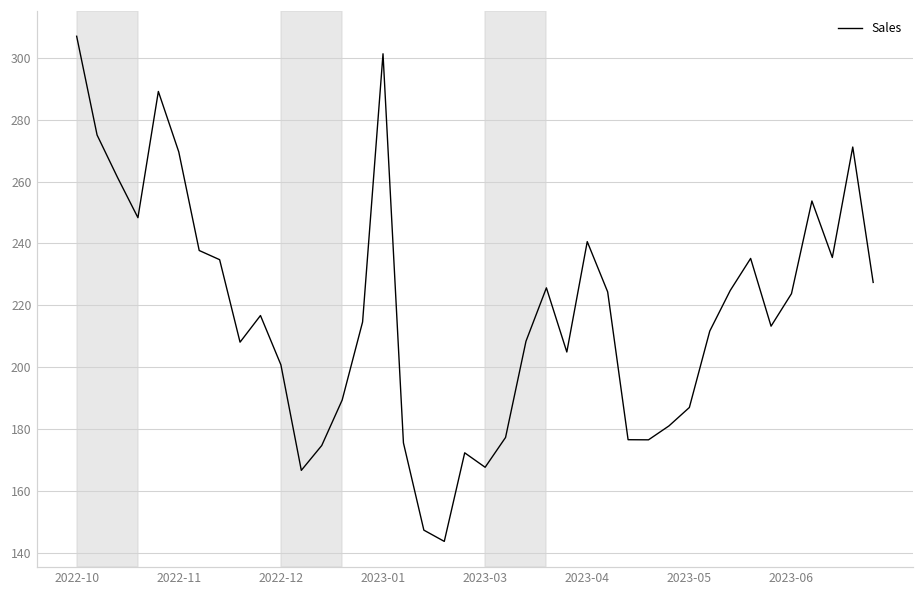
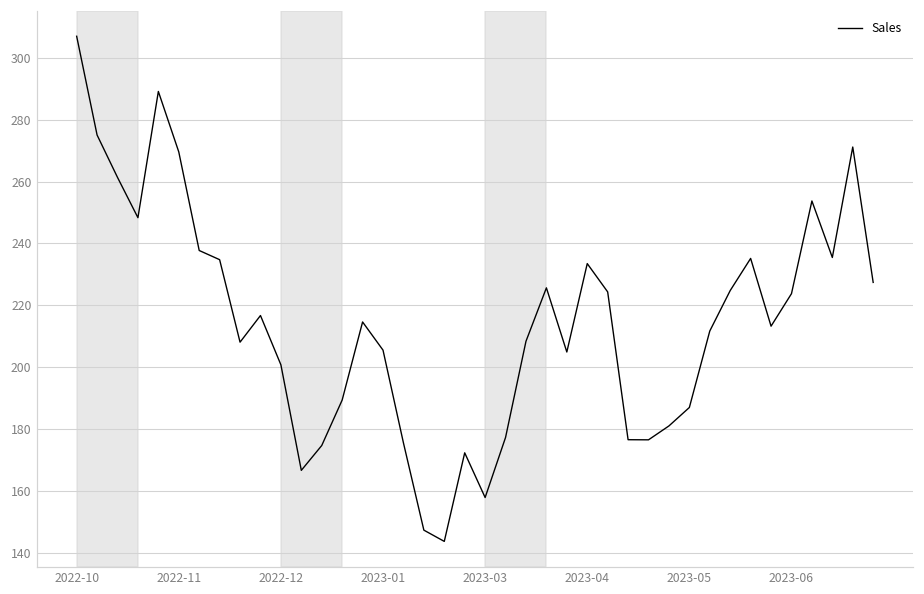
2023-01: 301 -> 205
2023-03: 168 -> 158
2023-04: 241 -> 233
